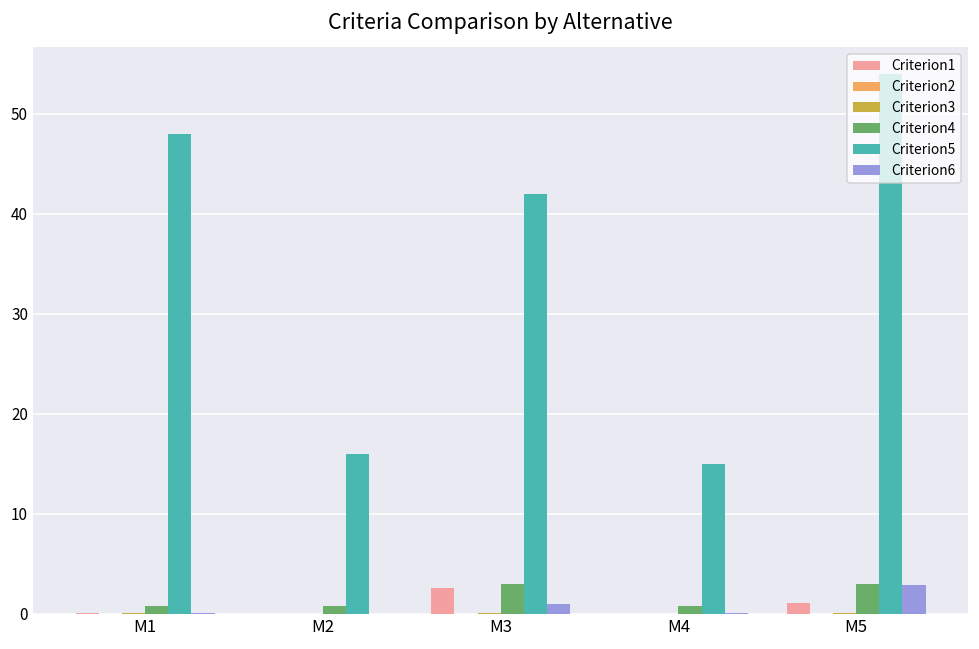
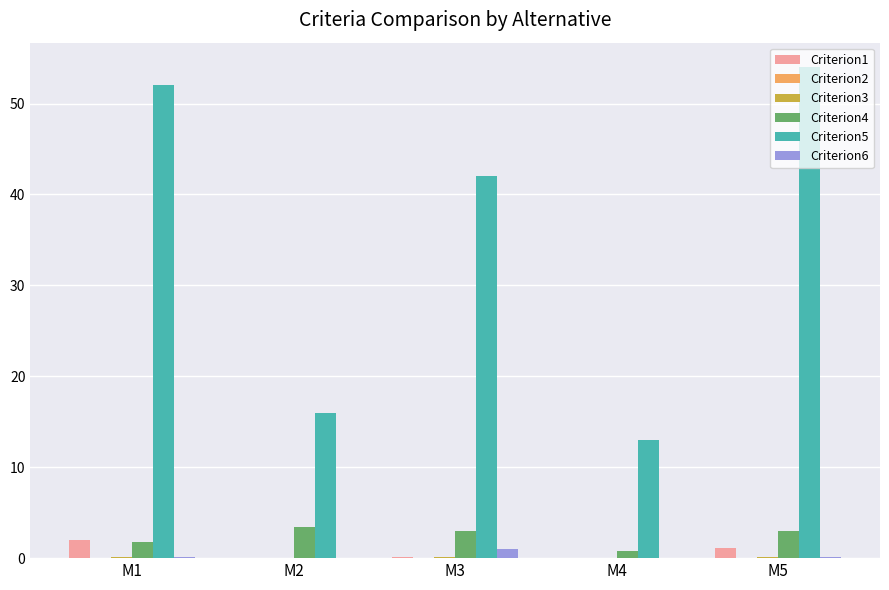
Criterion1, M1: 0 -> 2
Criterion4, M1: 1 -> 2
Criterion5, M1: 48 -> 52
Criterion4, M2: 1 -> 3
Criterion1, M3: 3 -> 0
Criterion5, M4: 15 -> 13
Criterion6, M5: 3 -> 0
